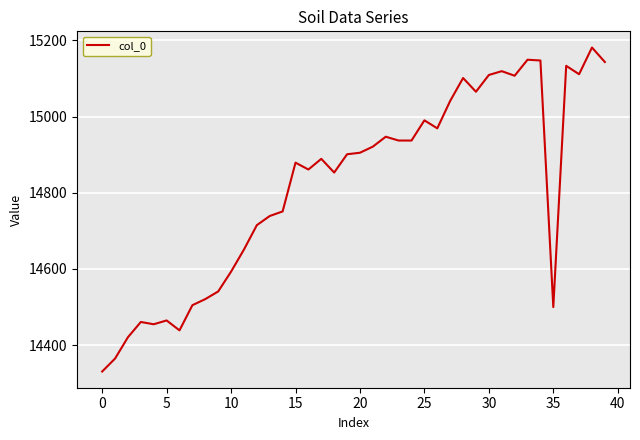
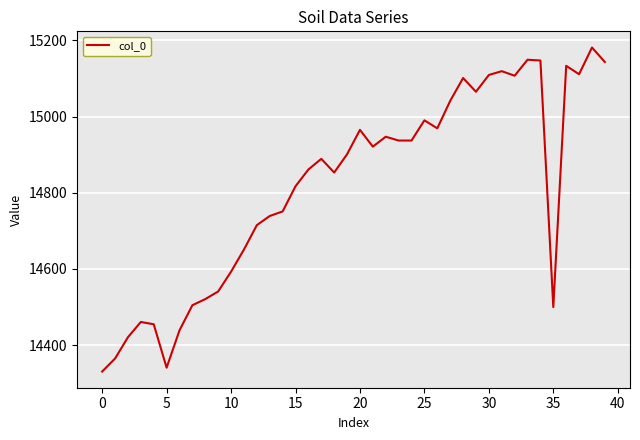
5: 14470 -> 14340
15: 14880 -> 14820
20: 14910 -> 14970
